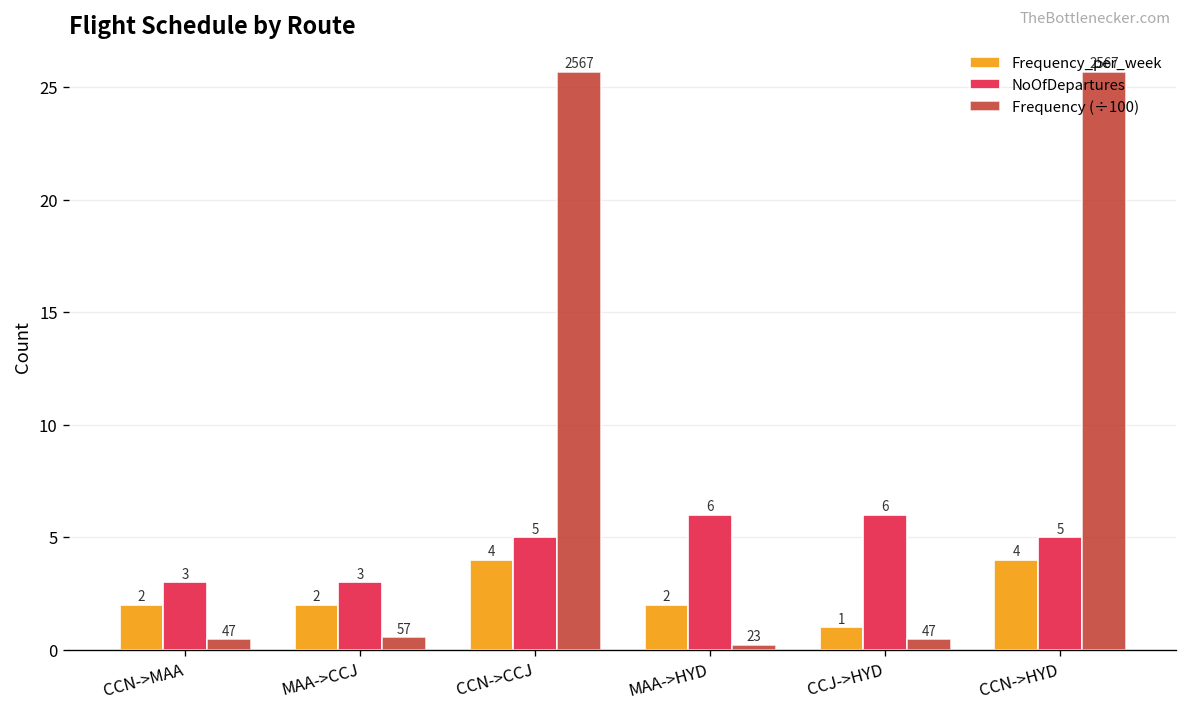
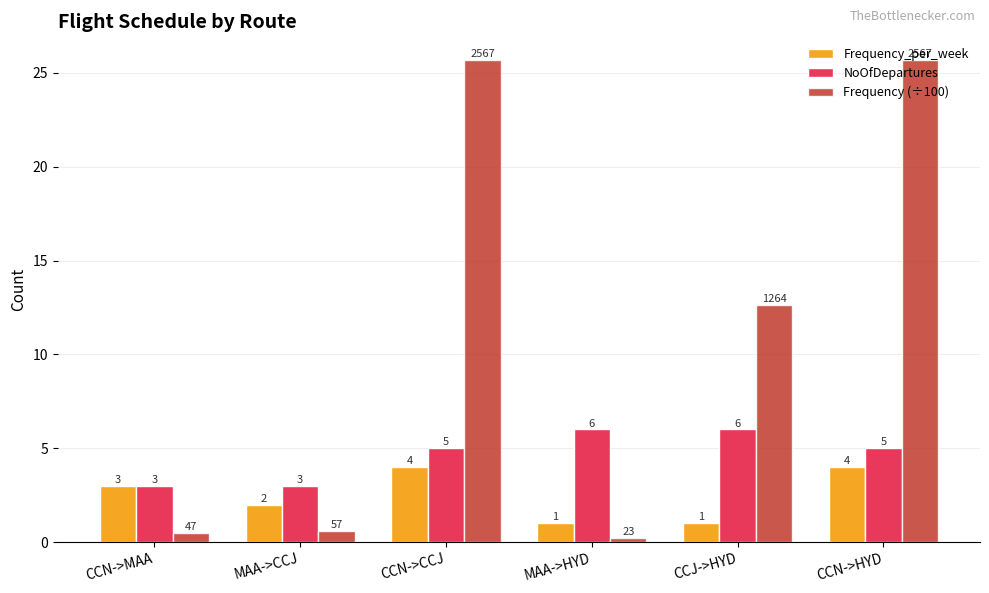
Frequency_per_week, CCN->MAA: 2 -> 3
Frequency_per_week, MAA->HYD: 2 -> 1
Frequency (÷100), CCJ->HYD: 47 -> 1264
